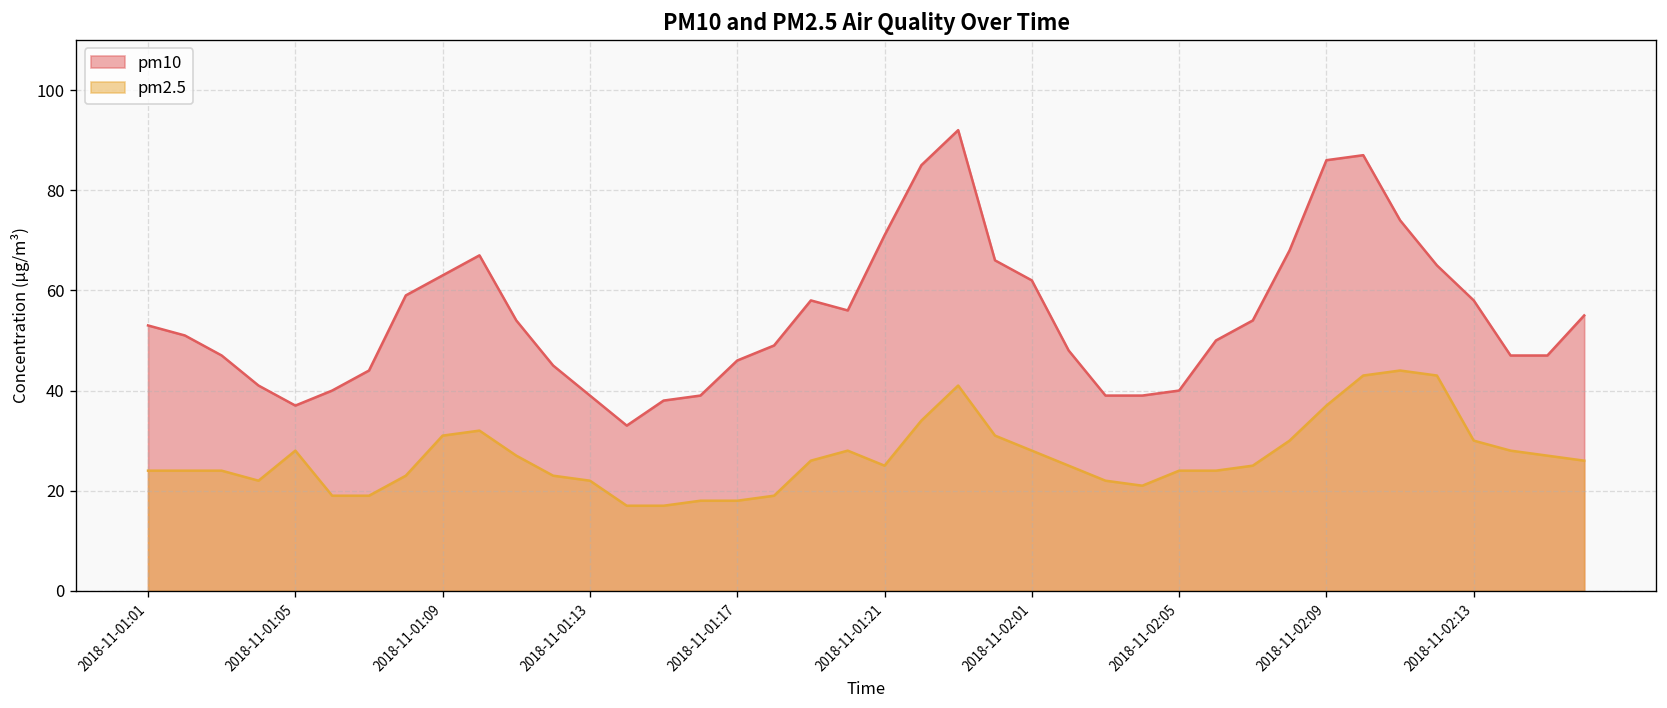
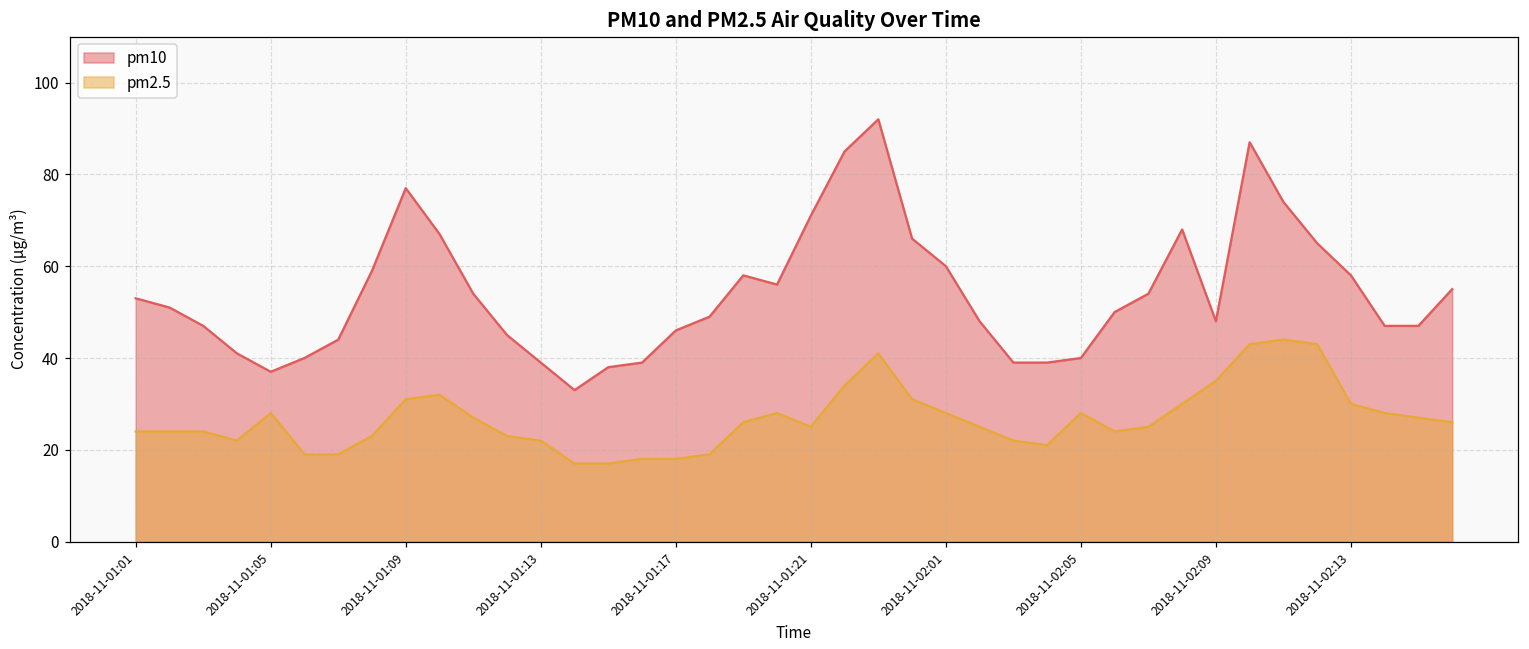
pm10, 2018-11-01:09: 63 -> 77
pm10, 2018-11-02:01: 62 -> 60
pm2.5, 2018-11-02:05: 24 -> 28
pm10, 2018-11-02:09: 86 -> 48
pm2.5, 2018-11-02:09: 37 -> 35
